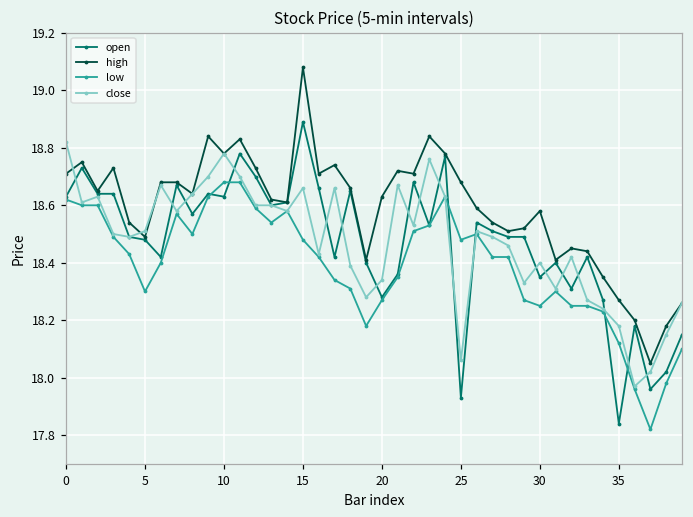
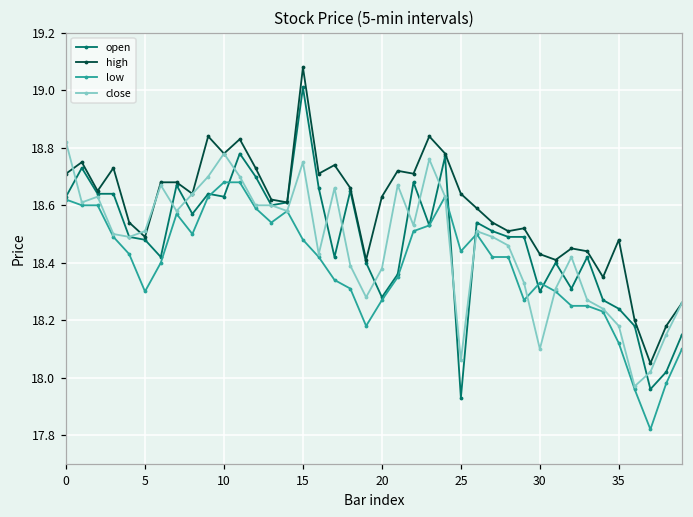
open, 15: 18.89 -> 19.01
close, 15: 18.66 -> 18.75
close, 20: 18.34 -> 18.38
high, 25: 18.68 -> 18.64
low, 25: 18.48 -> 18.44
open, 30: 18.35 -> 18.30
high, 30: 18.58 -> 18.43
low, 30: 18.25 -> 18.33
close, 30: 18.4 -> 18.1
open, 35: 17.84 -> 18.24
high, 35: 18.27 -> 18.48
